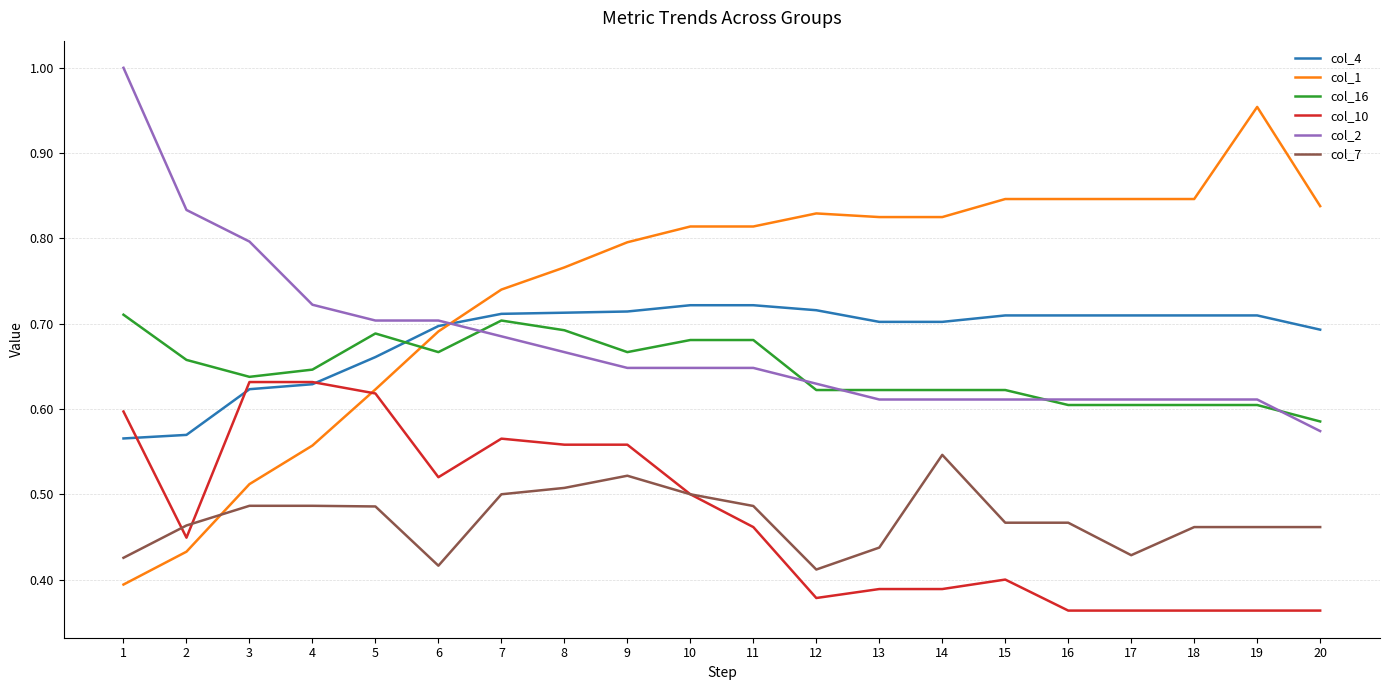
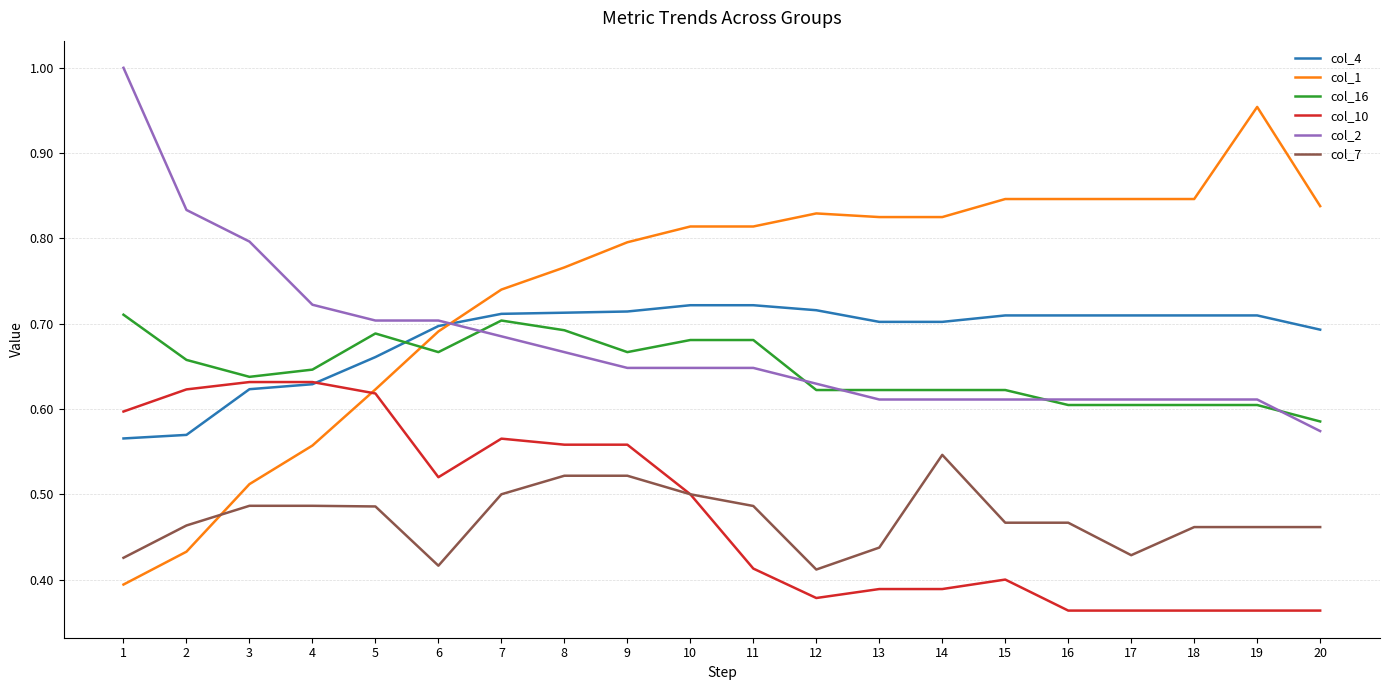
col_10, 2: 0.45 -> 0.62
col_7, 8: 0.51 -> 0.52
col_10, 11: 0.46 -> 0.41
